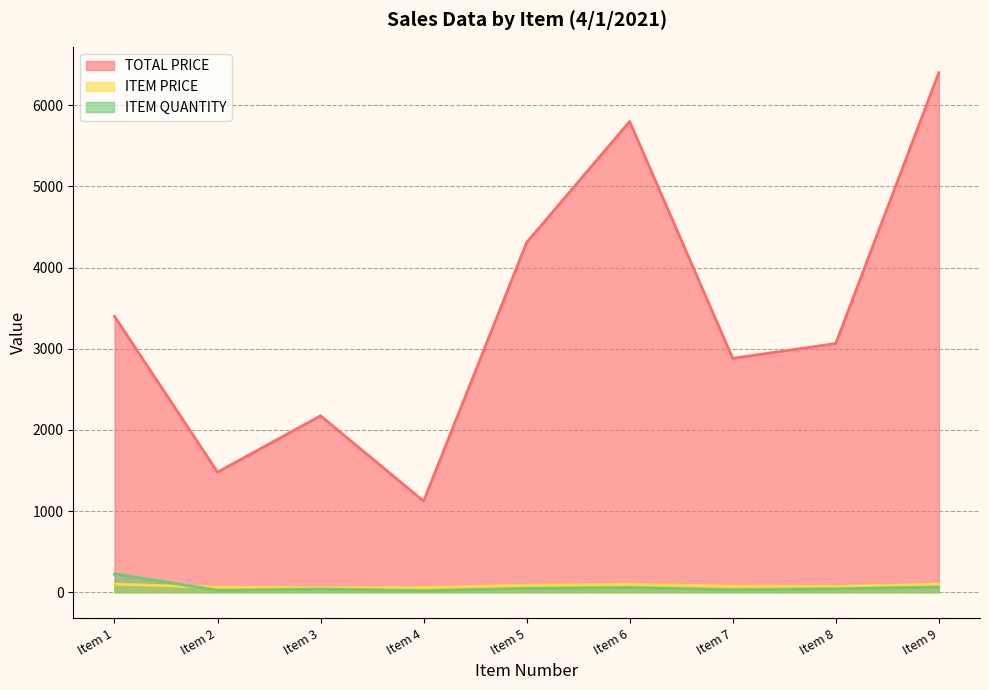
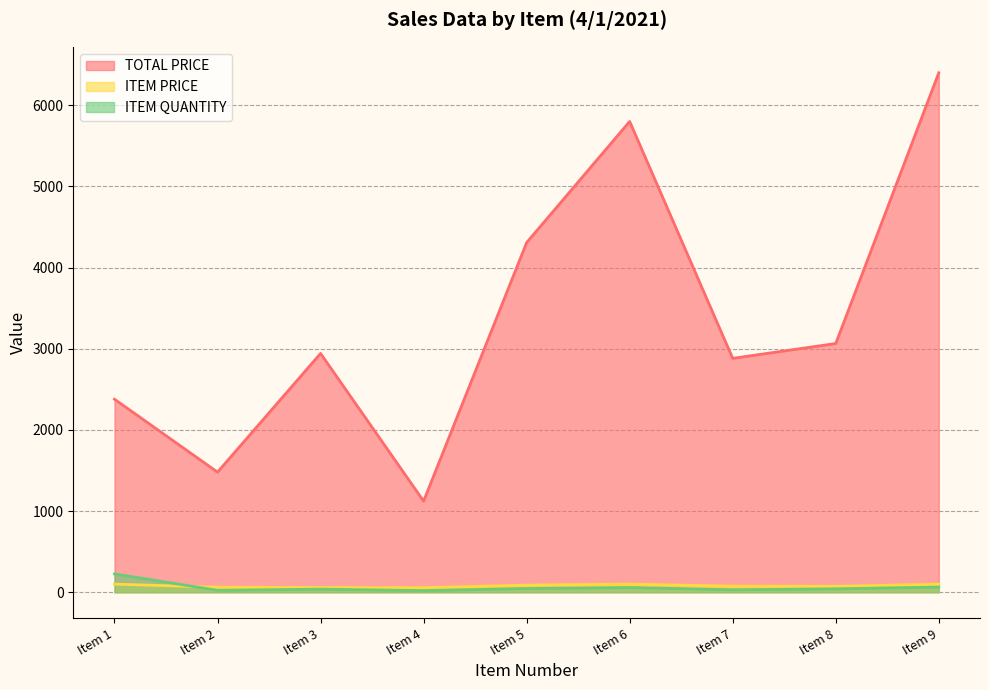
TOTAL PRICE, Item 1: 3400 -> 2400
TOTAL PRICE, Item 3: 2200 -> 2900
